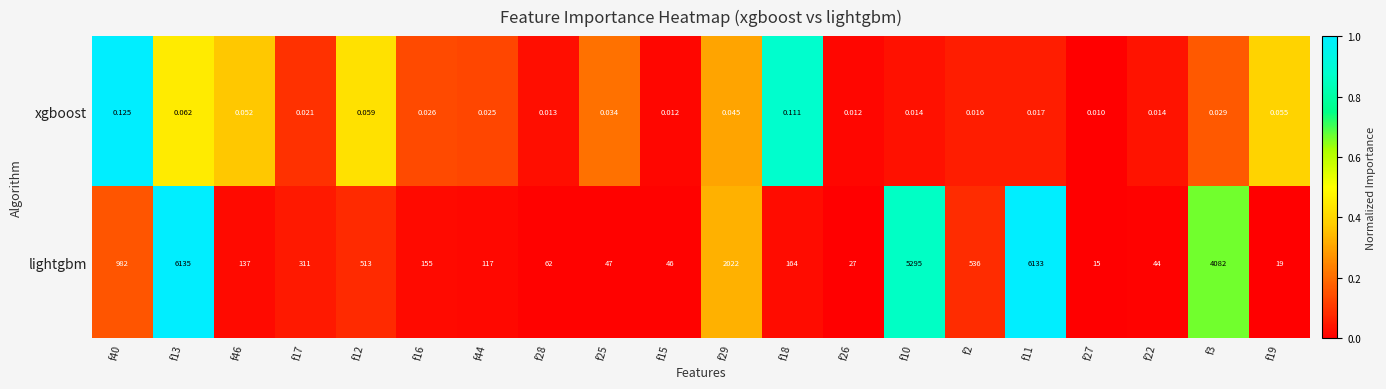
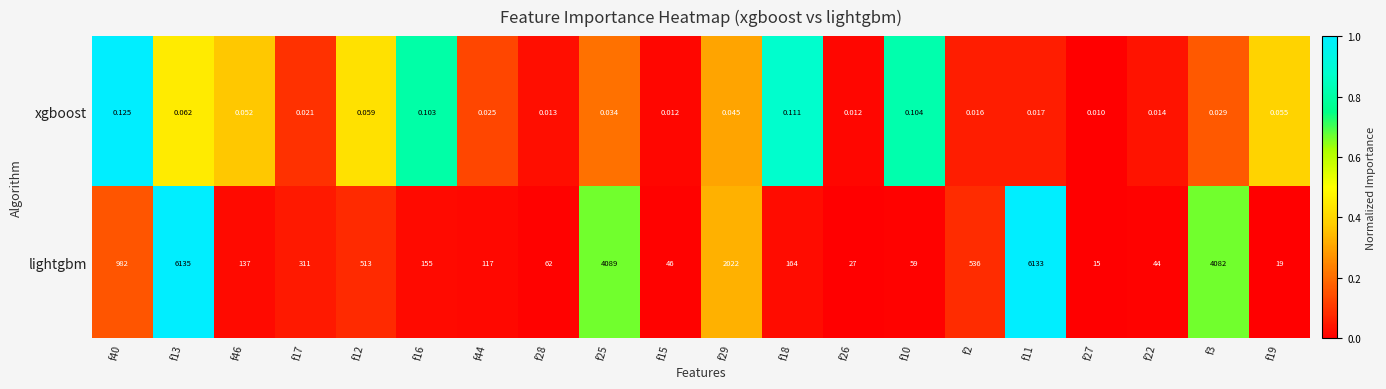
xgboost, f16: 0.026 -> 0.103
xgboost, f10: 0.014 -> 0.104
lightgbm, f25: 47 -> 4089
lightgbm, f10: 5295 -> 59
